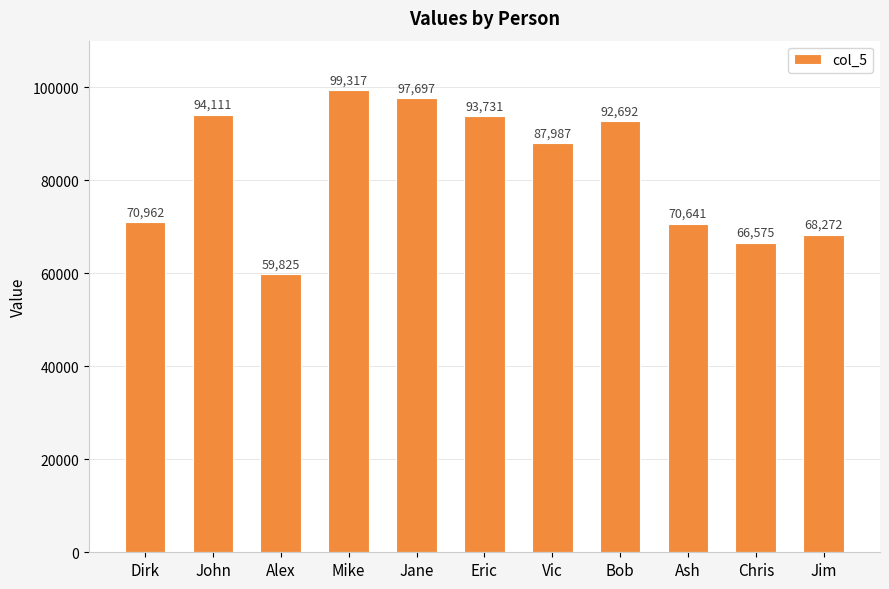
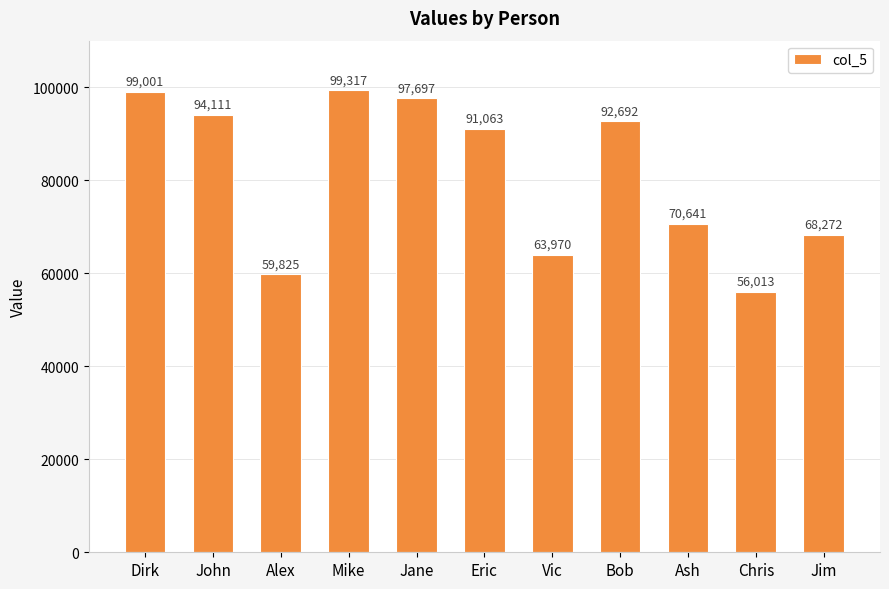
Dirk: 70,962 -> 99,001
Eric: 93,731 -> 91,063
Vic: 87,987 -> 63,970
Chris: 66,575 -> 56,013
